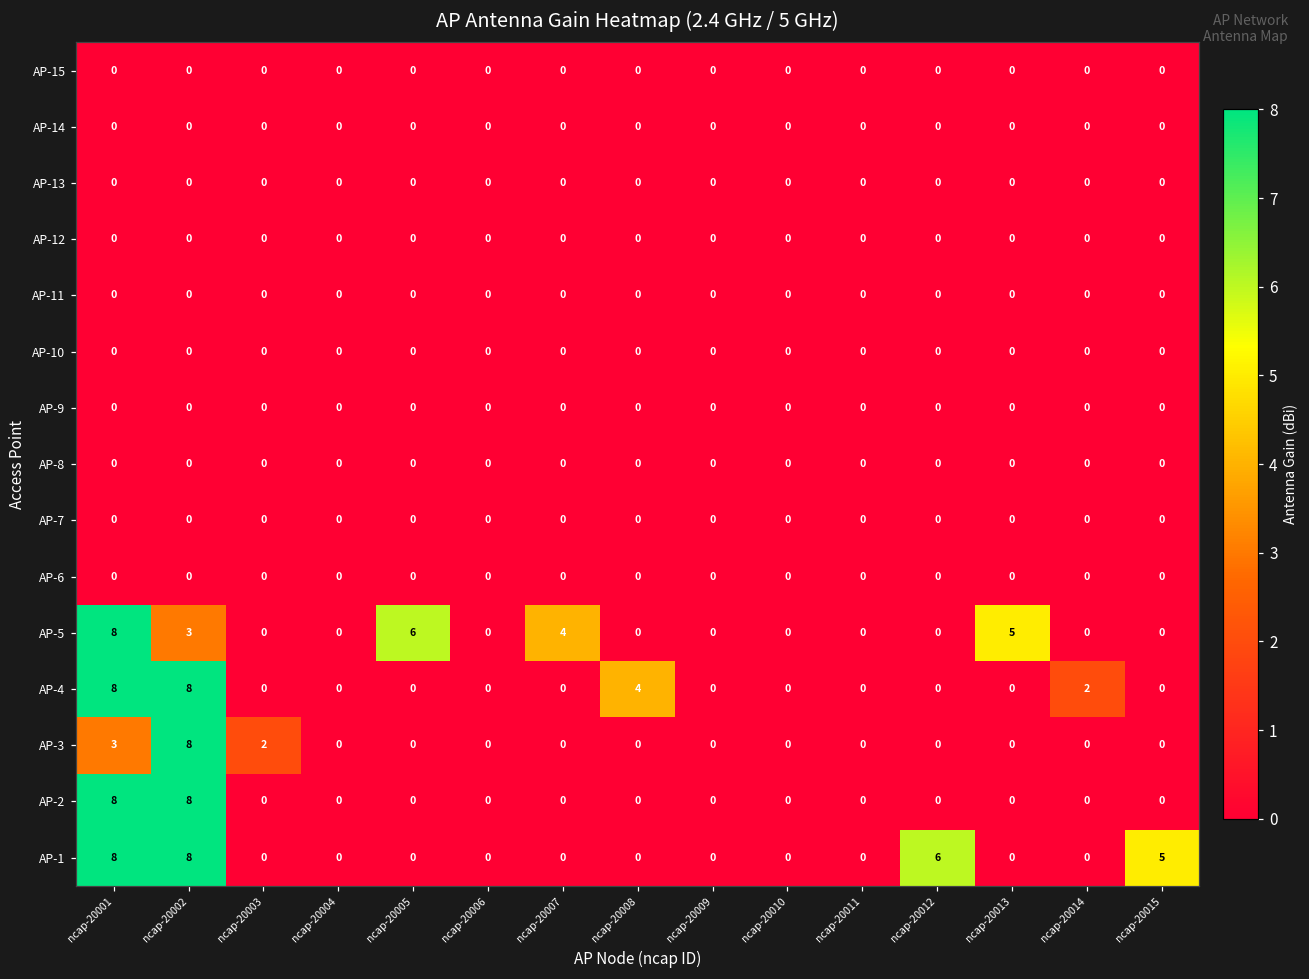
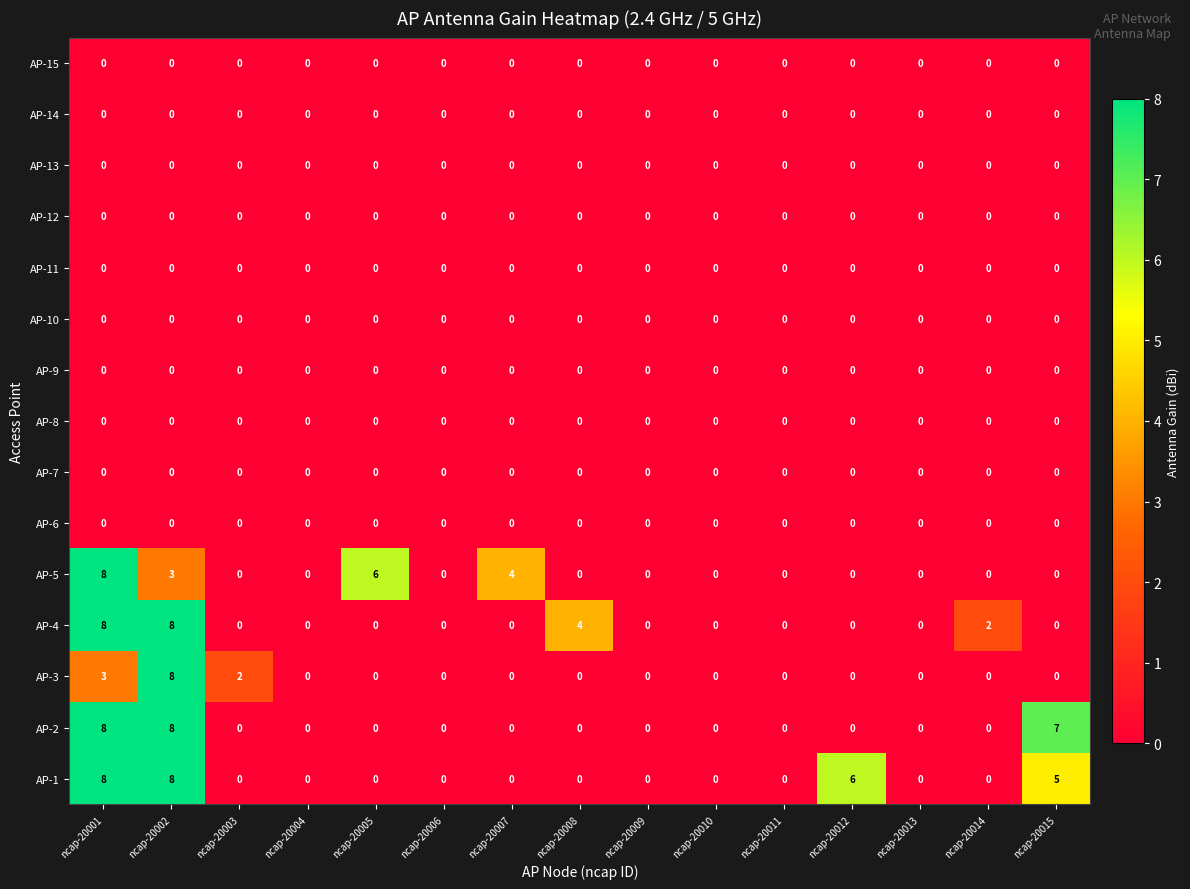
AP-5, ncap-20013: 5 -> 0
AP-2, ncap-20015: 0 -> 7
